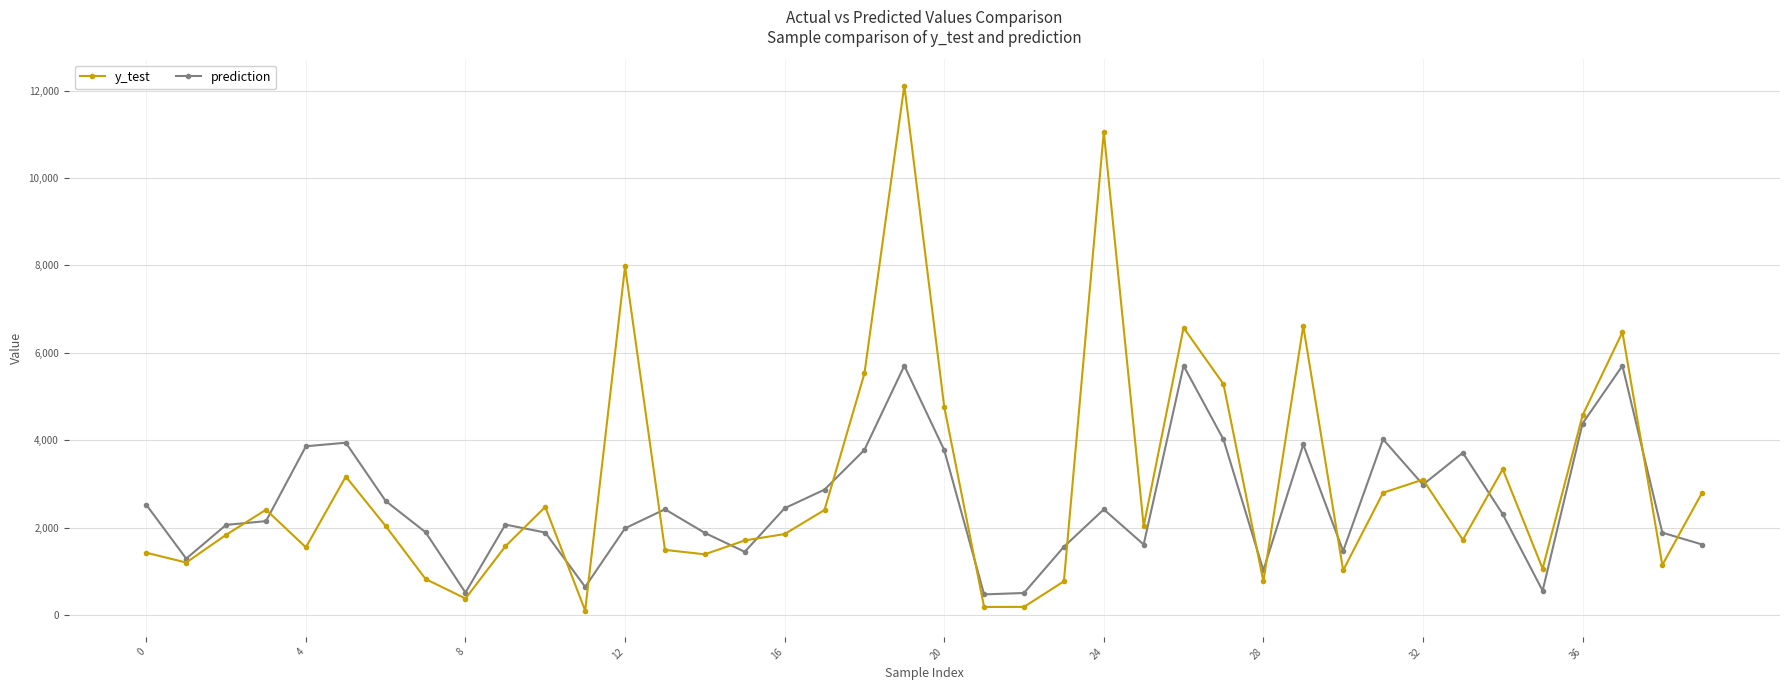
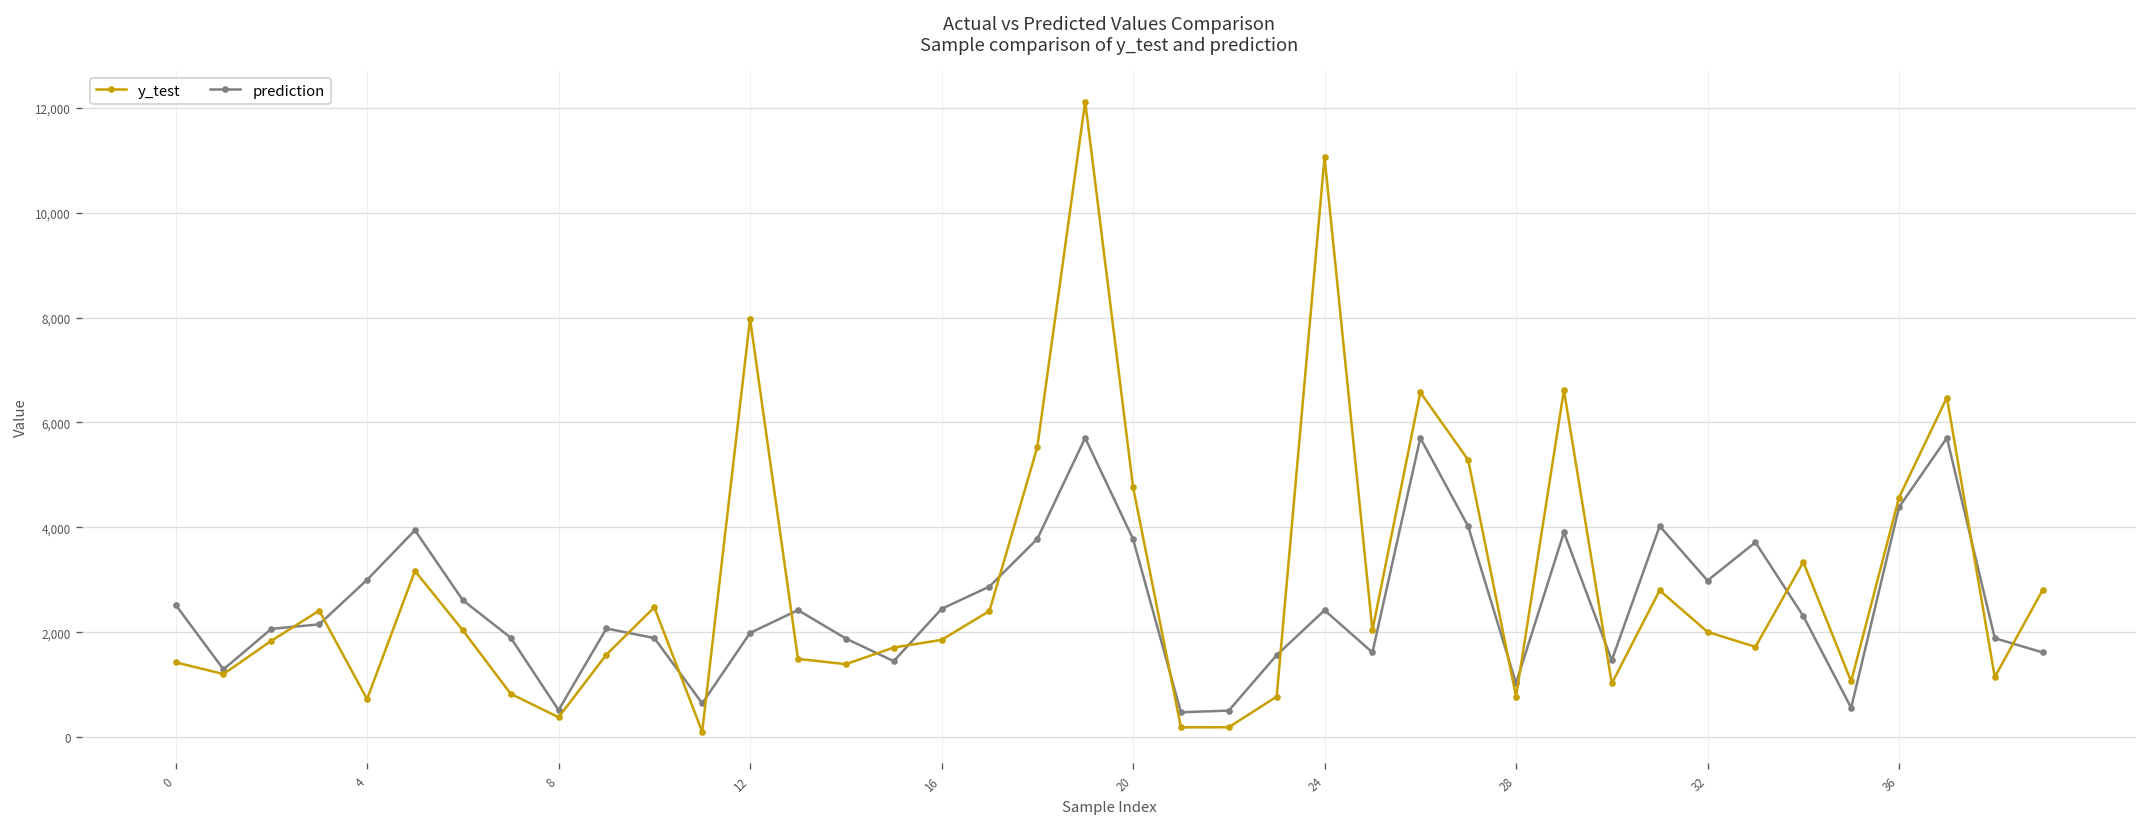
y_test, 4: 1,500 -> 700
prediction, 4: 3,900 -> 3,000
y_test, 32: 3,100 -> 2,000
